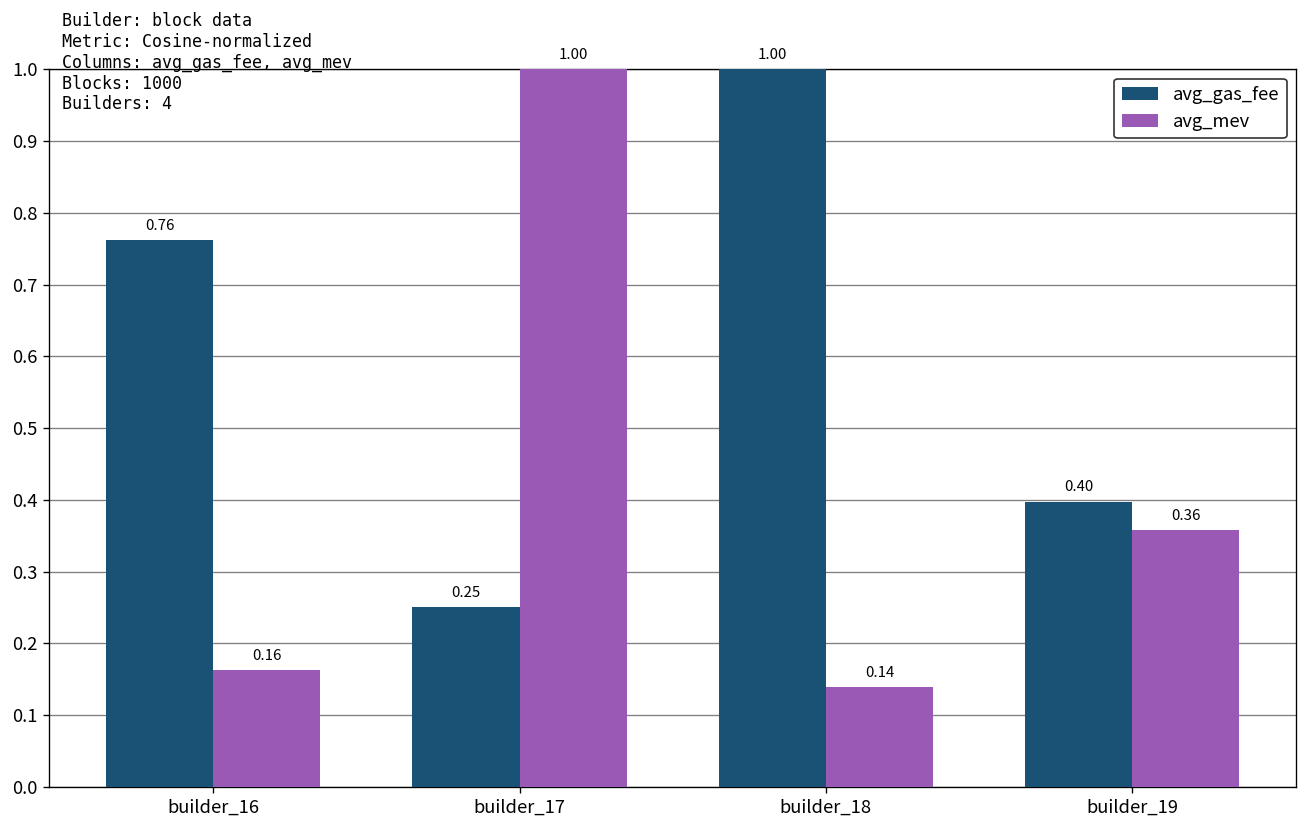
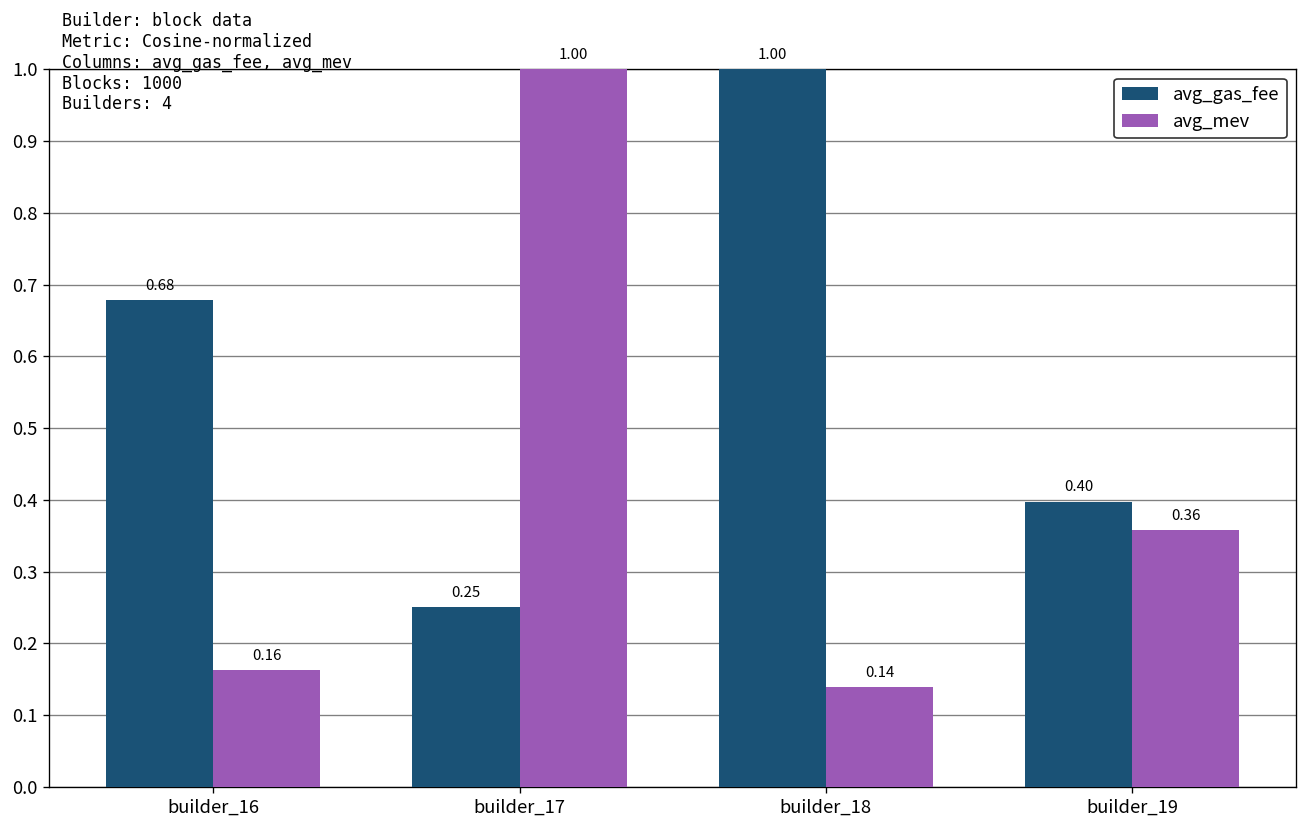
avg_gas_fee, builder_16: 0.76 -> 0.68
